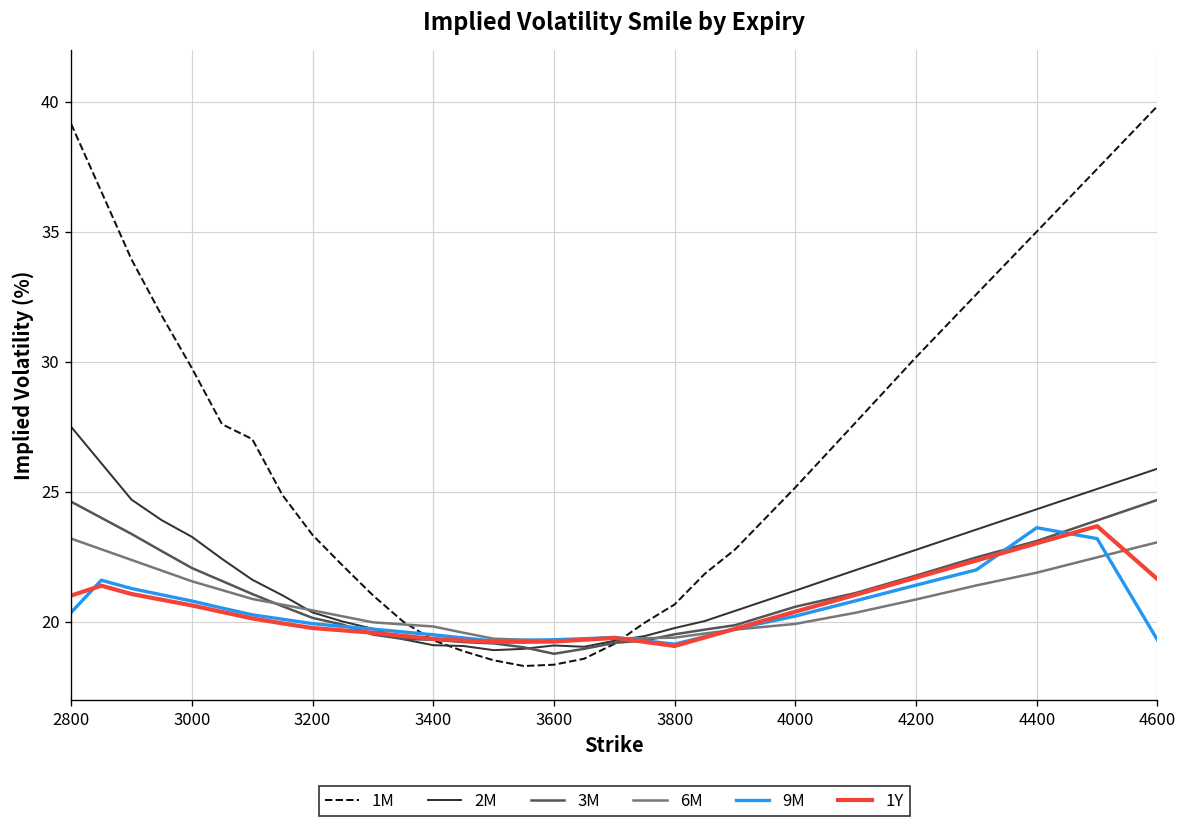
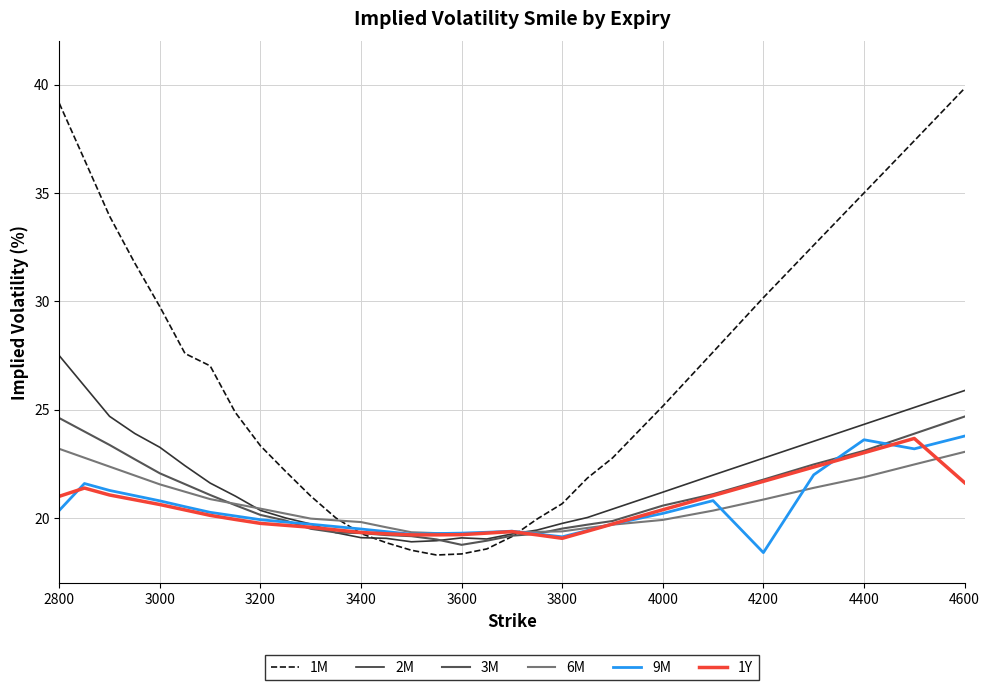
9M, 4200: 21.4 -> 18.4
9M, 4600: 19.3 -> 23.8
